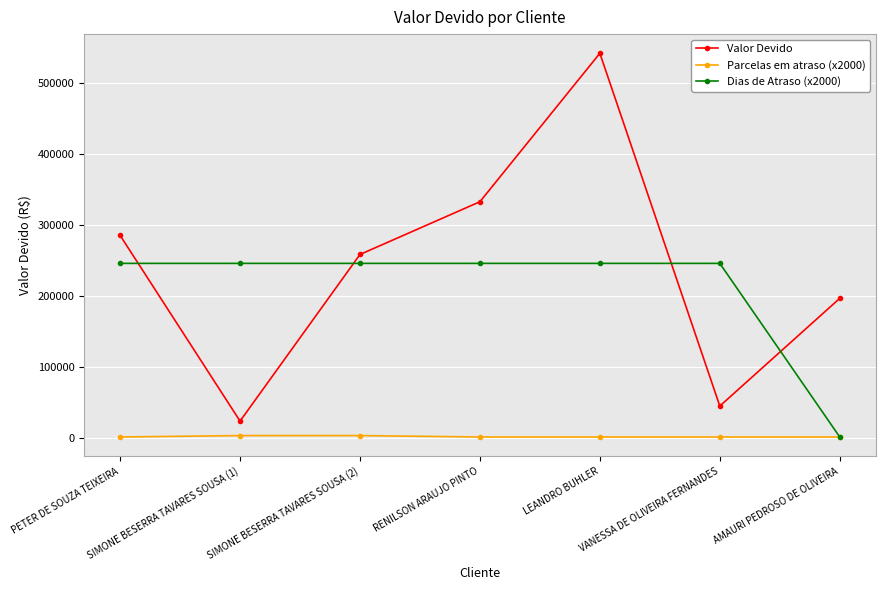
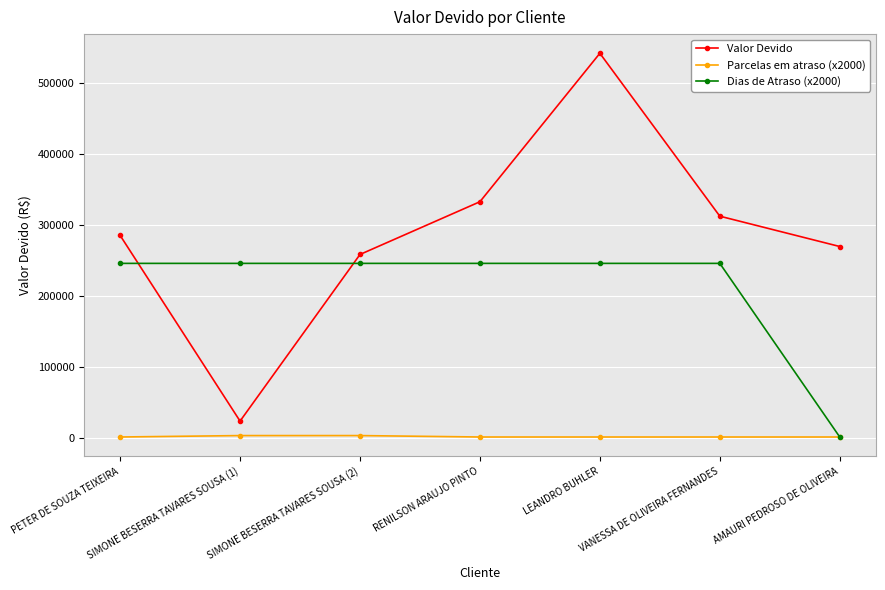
Valor Devido, VANESSA DE OLIVEIRA FERNANDES: 50000 -> 310000
Valor Devido, AMAURI PEDROSO DE OLIVEIRA: 200000 -> 270000
